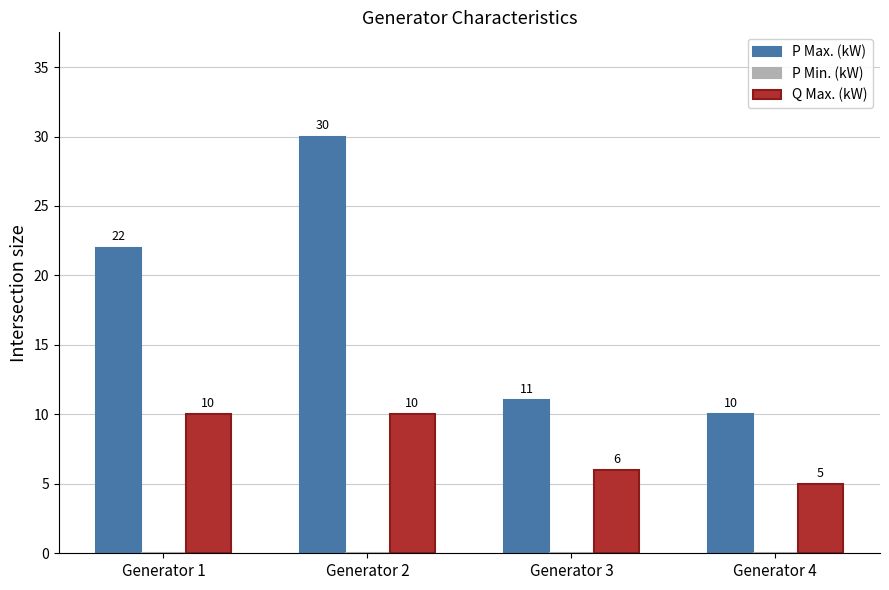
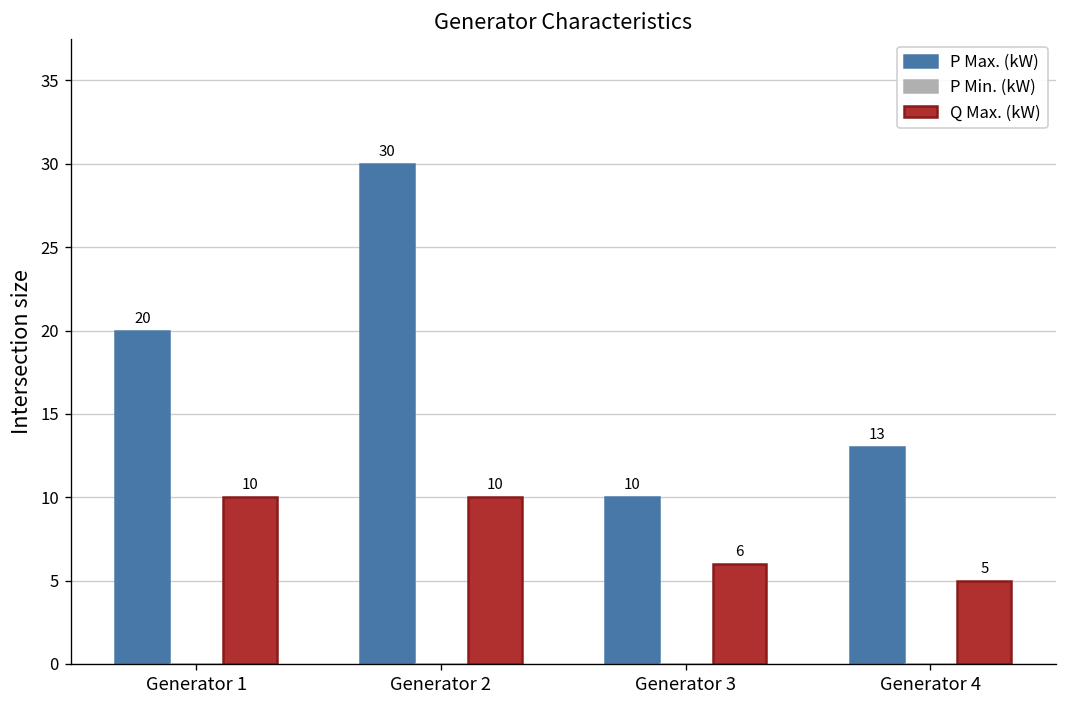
P Max. (kW), Generator 1: 22 -> 20
P Max. (kW), Generator 3: 11 -> 10
P Max. (kW), Generator 4: 10 -> 13
